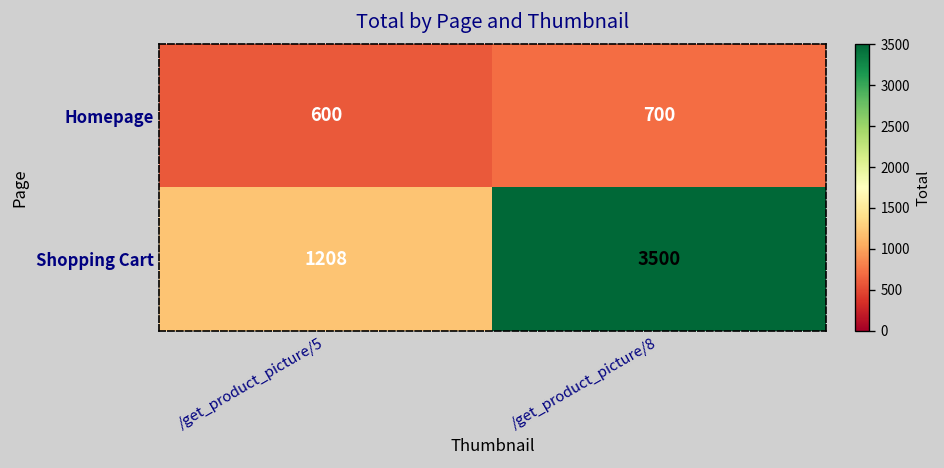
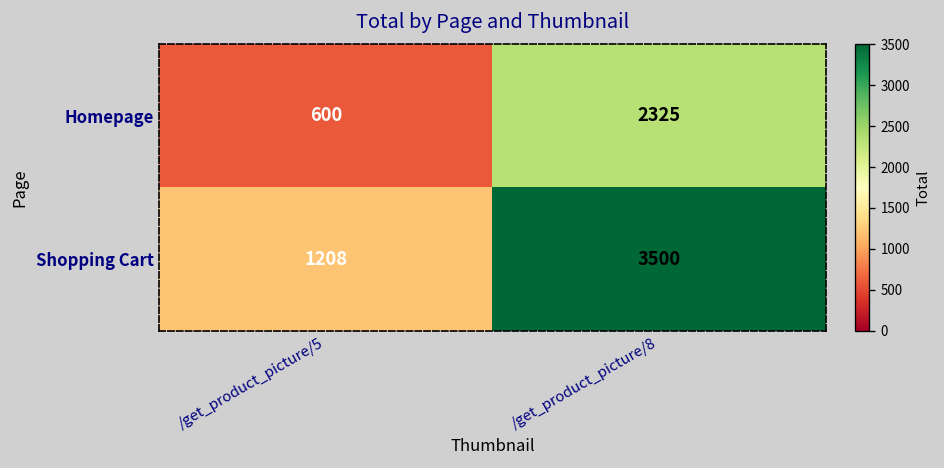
Homepage, /get_product_picture/8: 700 -> 2325
